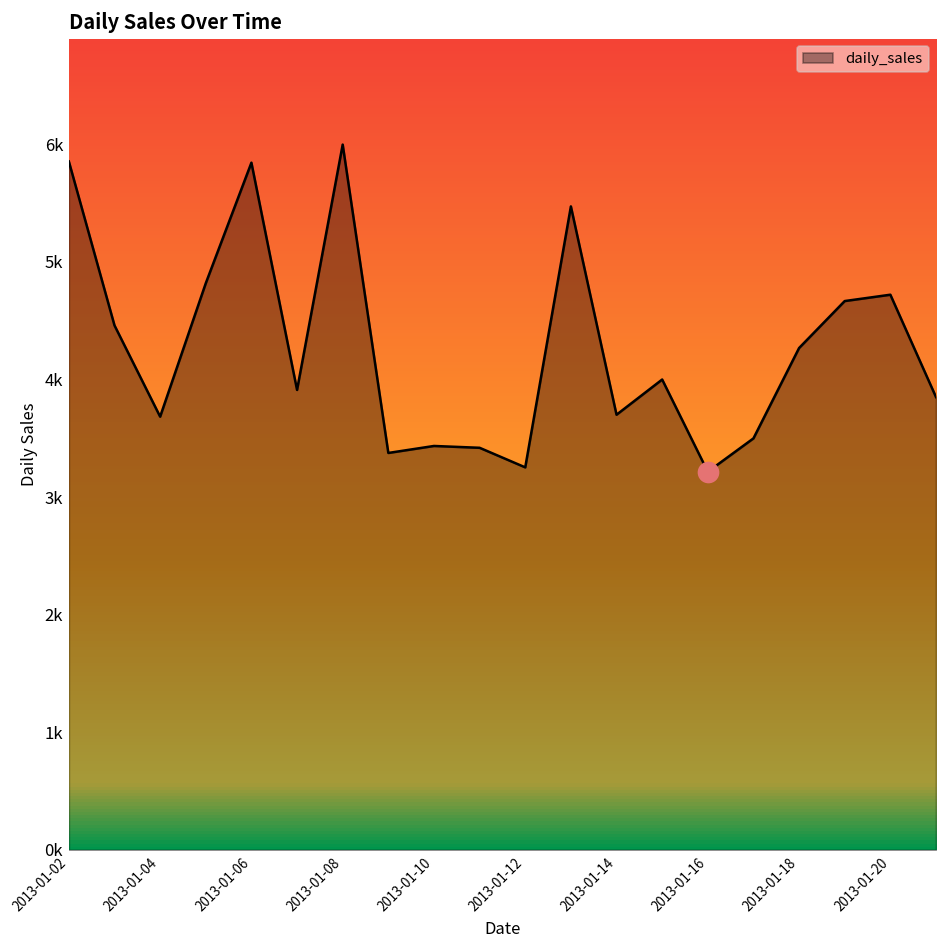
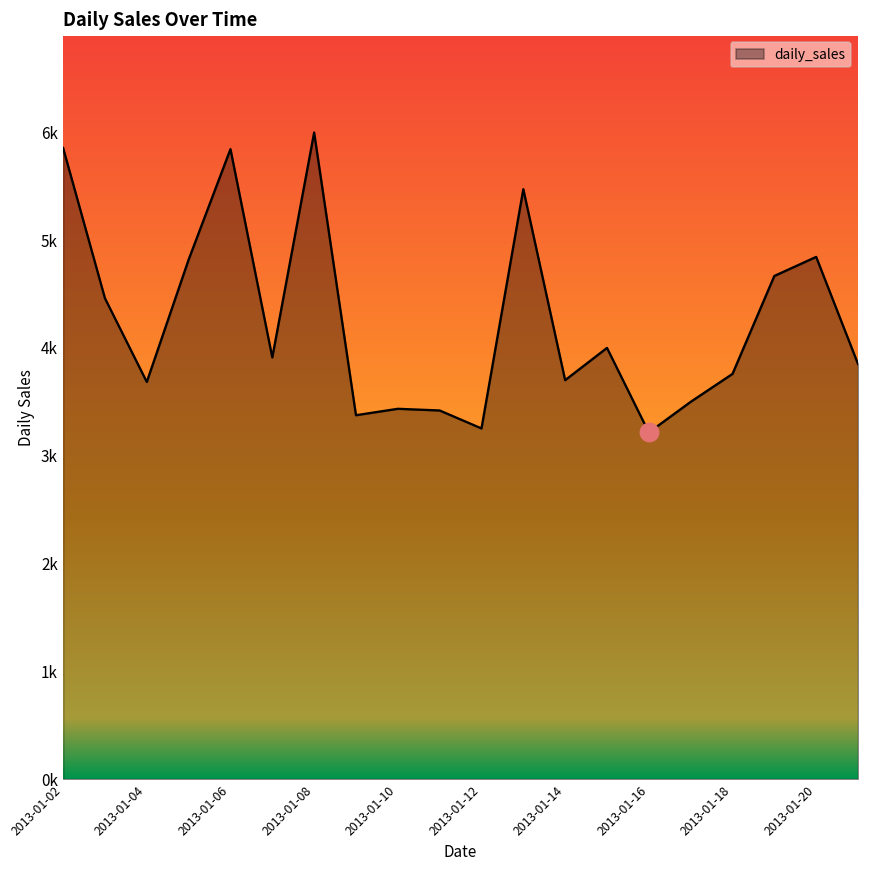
daily_sales, 2013-01-18: 4300 -> 3800
daily_sales, 2013-01-20: 4700 -> 4800
